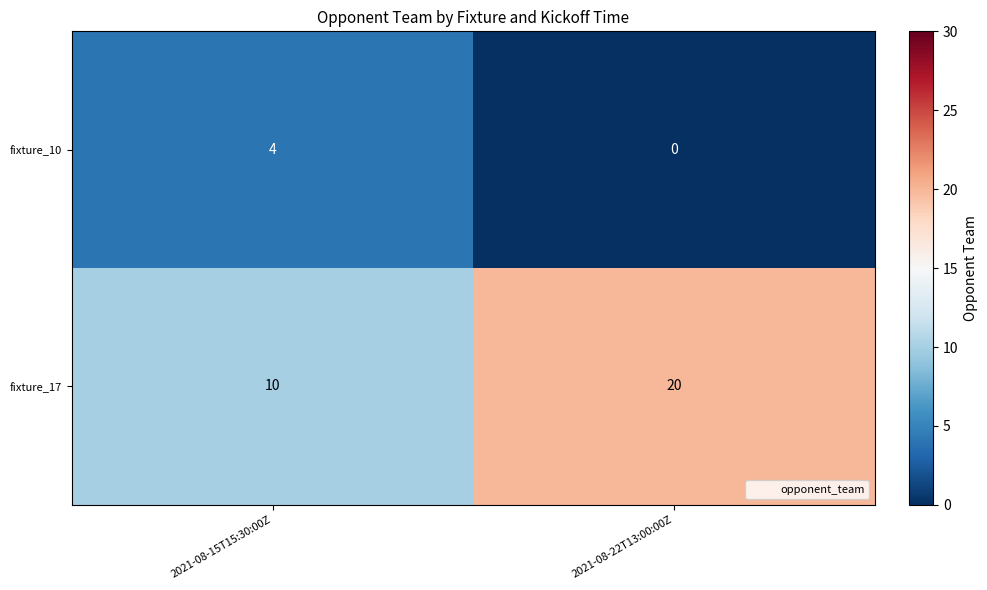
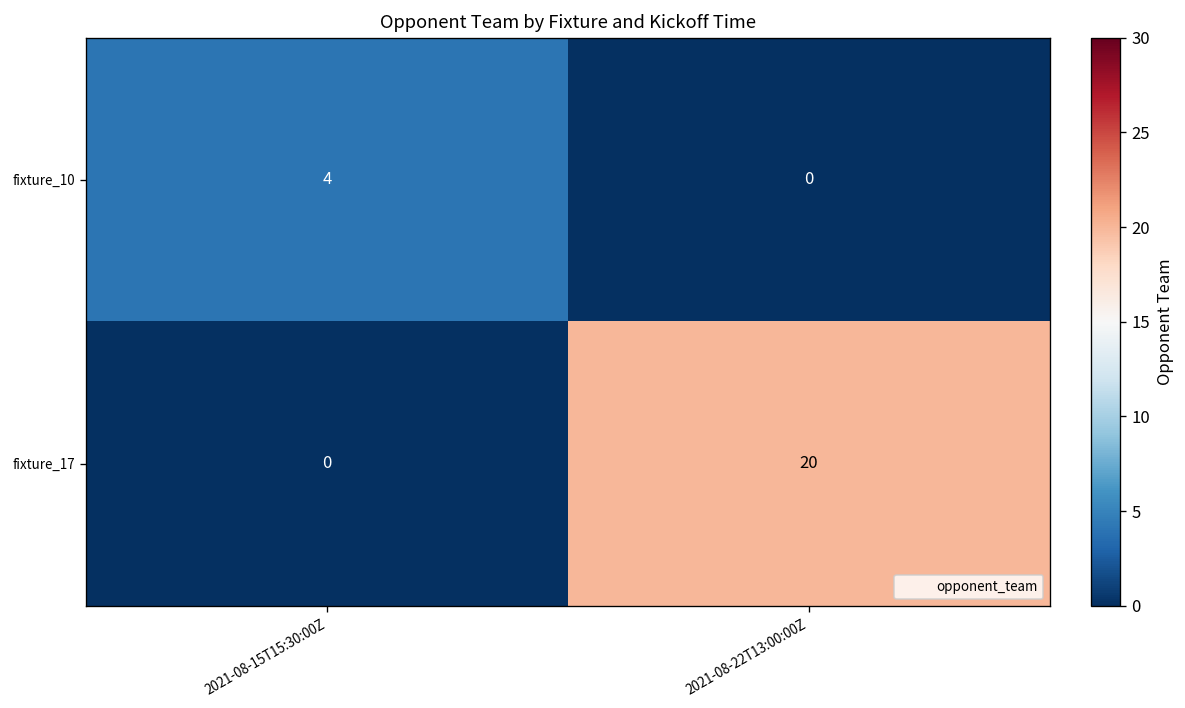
fixture_17, 2021-08-15T15:30:00Z: 10 -> 0
